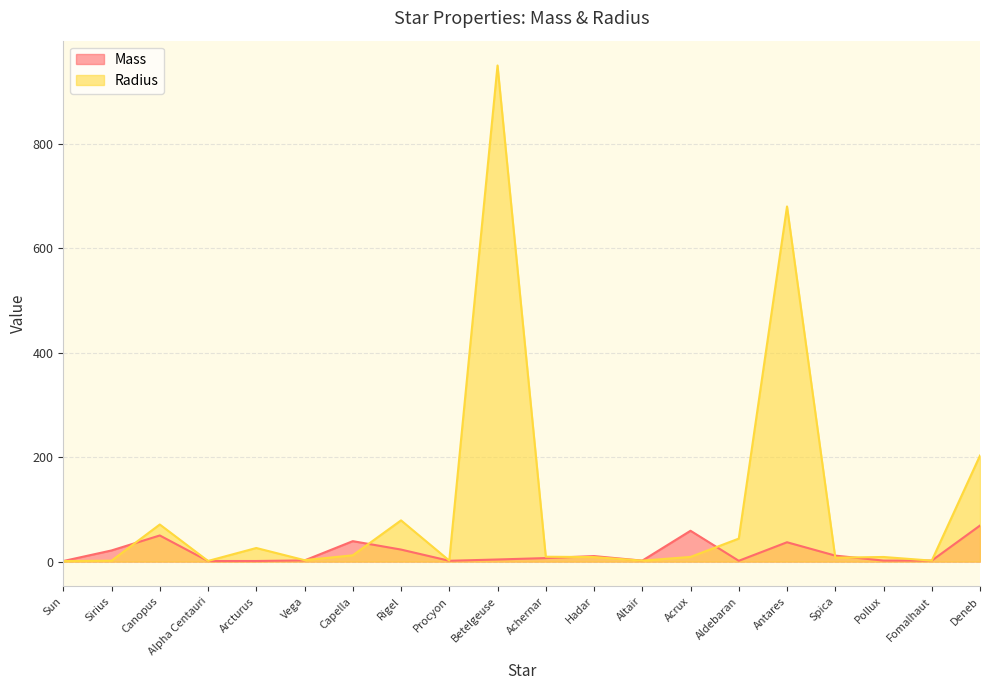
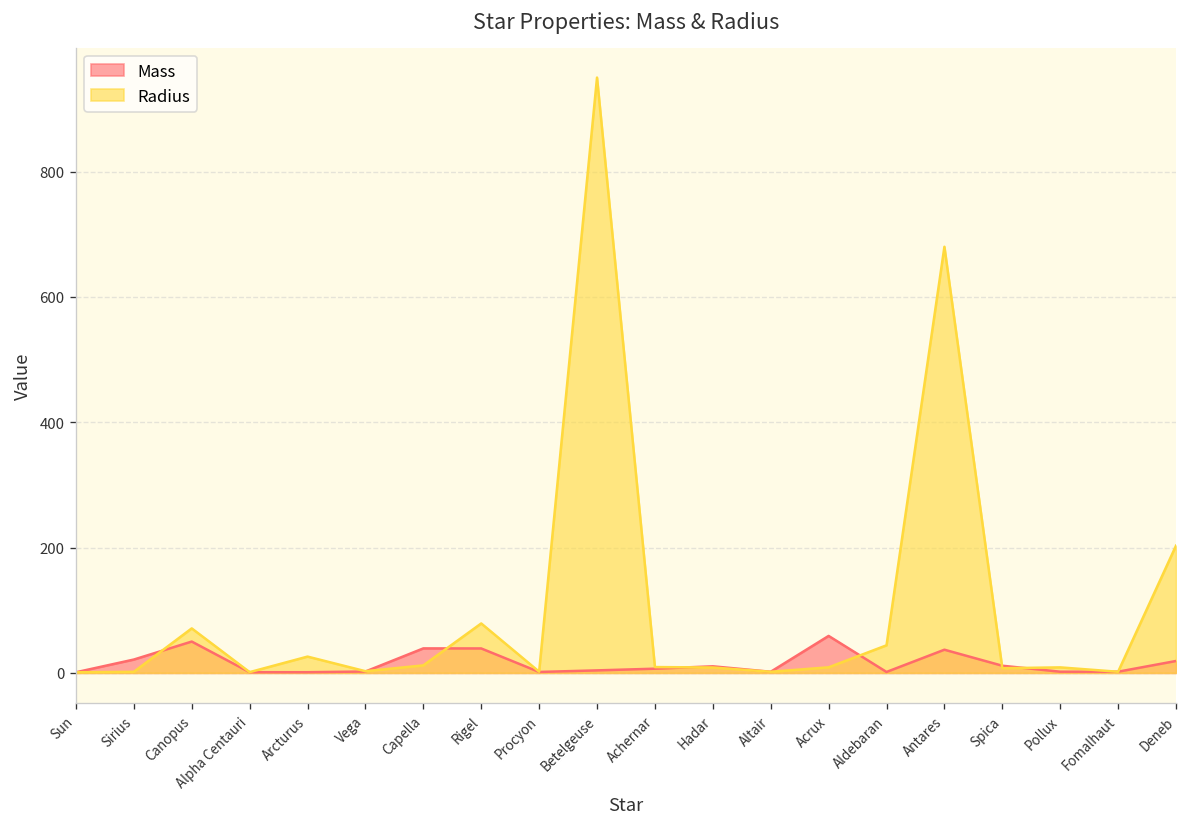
Mass, Rigel: 20 -> 40
Mass, Deneb: 70 -> 20
